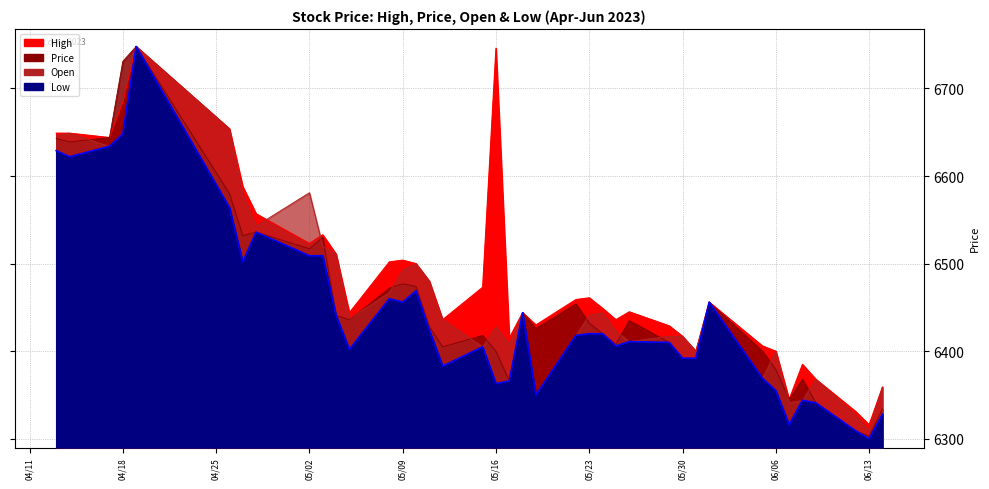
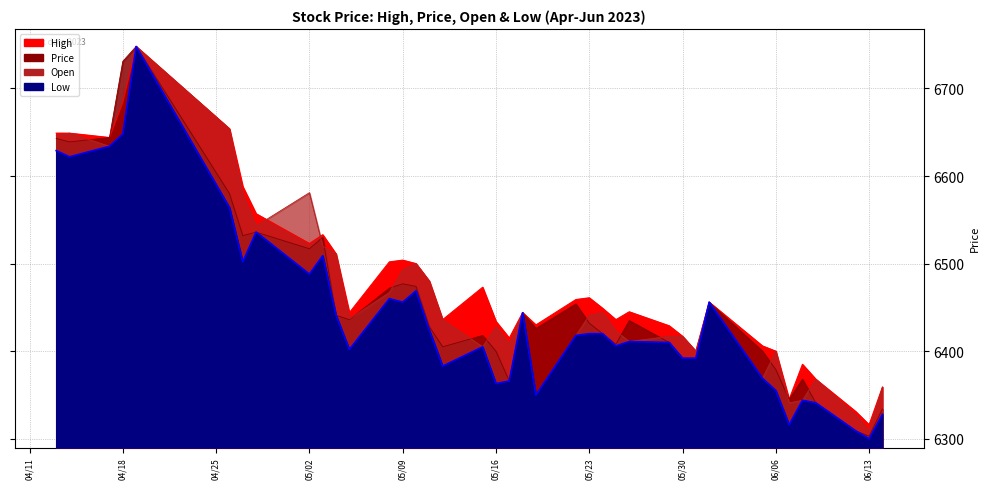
Low, 05/02: 6510 -> 6490
High, 05/16: 6750 -> 6430
